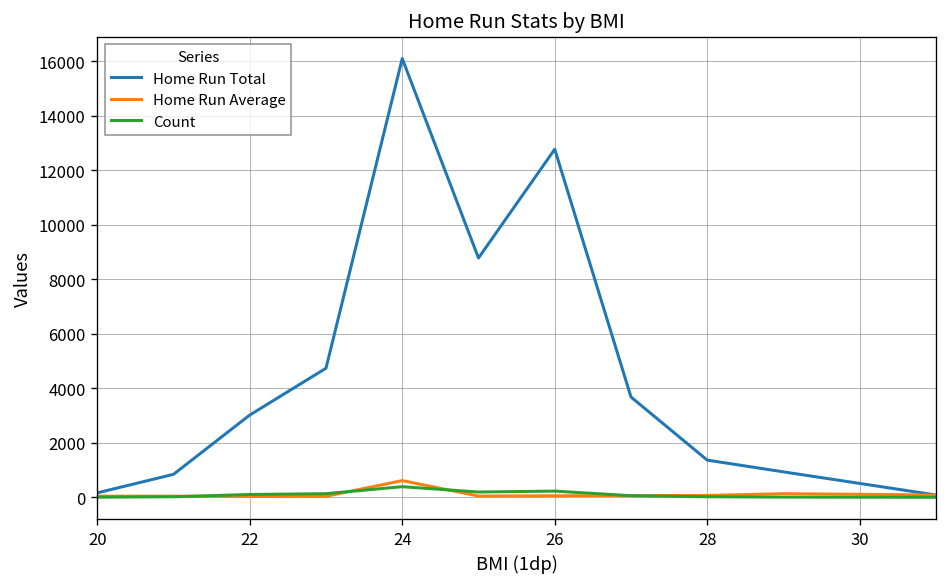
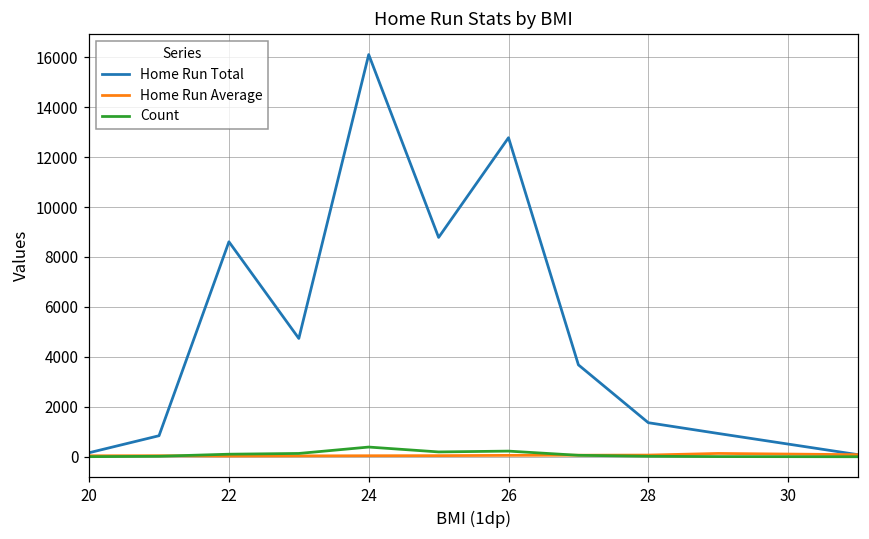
Home Run Total, 22: 3000 -> 8600
Home Run Average, 24: 600 -> 0
